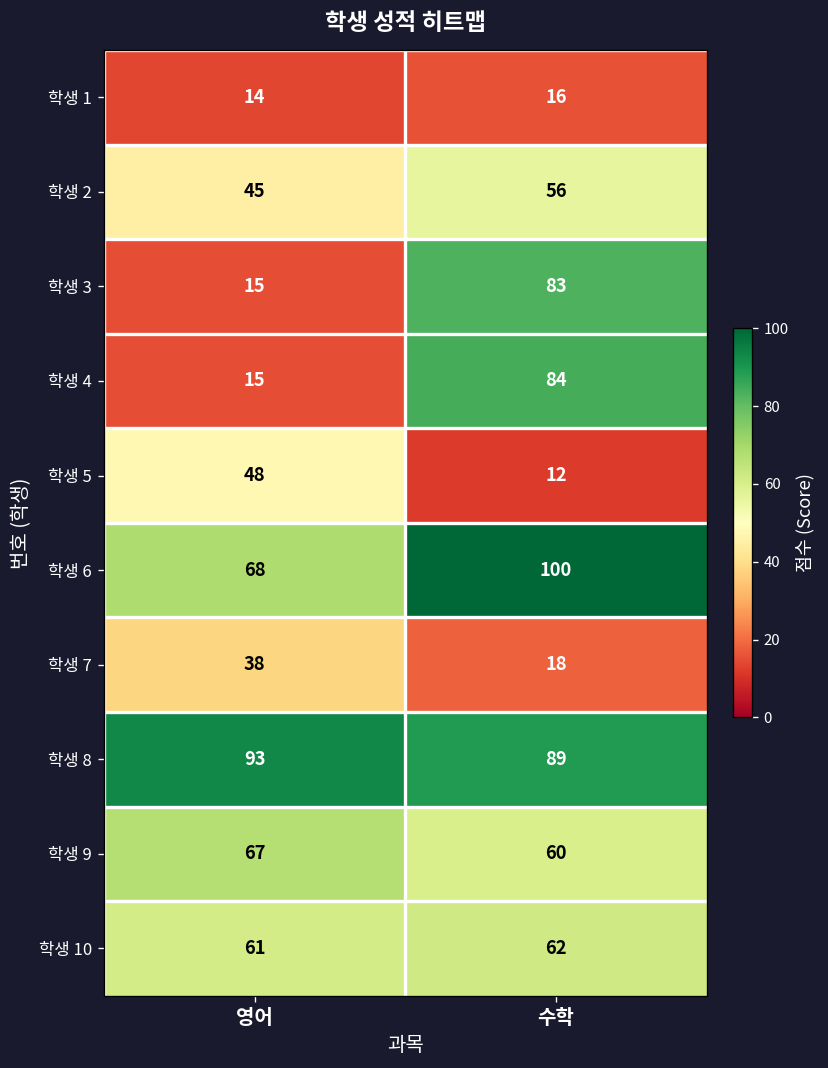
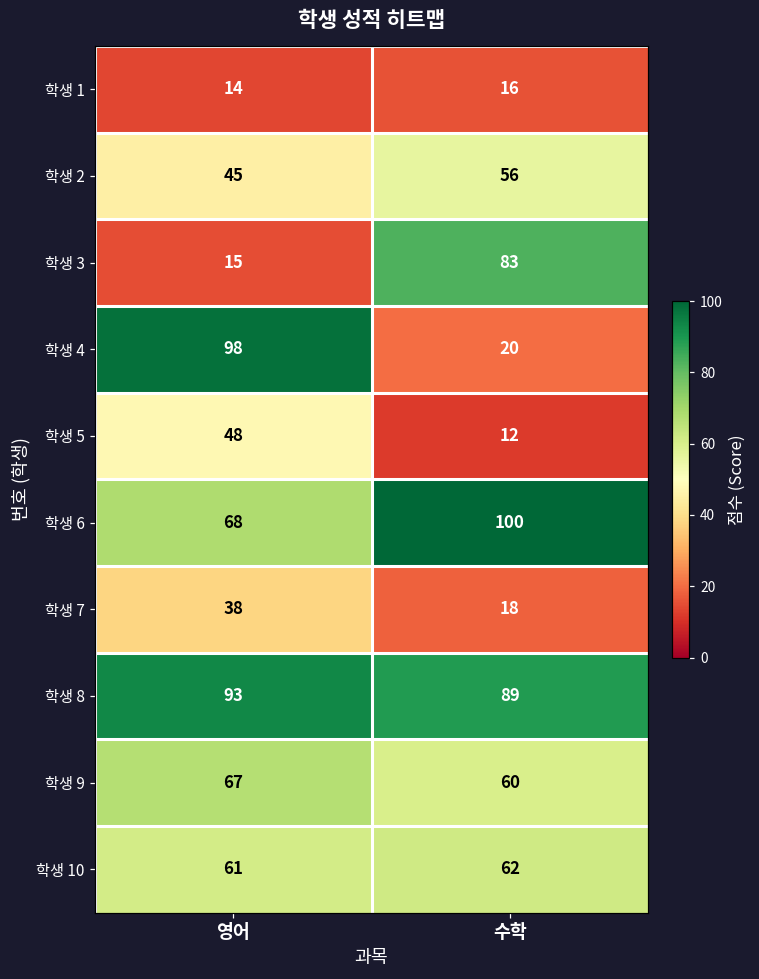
학생 4, 영어: 15 -> 98
학생 4, 수학: 84 -> 20
